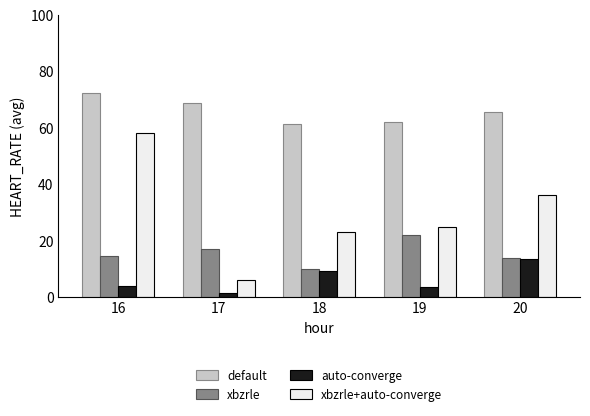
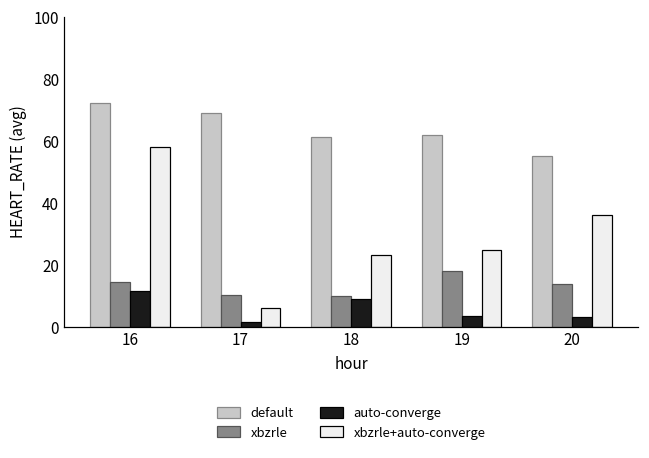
auto-converge, 16: 4 -> 12
xbzrle, 17: 17 -> 10
xbzrle, 19: 22 -> 18
default, 20: 66 -> 55
auto-converge, 20: 13 -> 3
